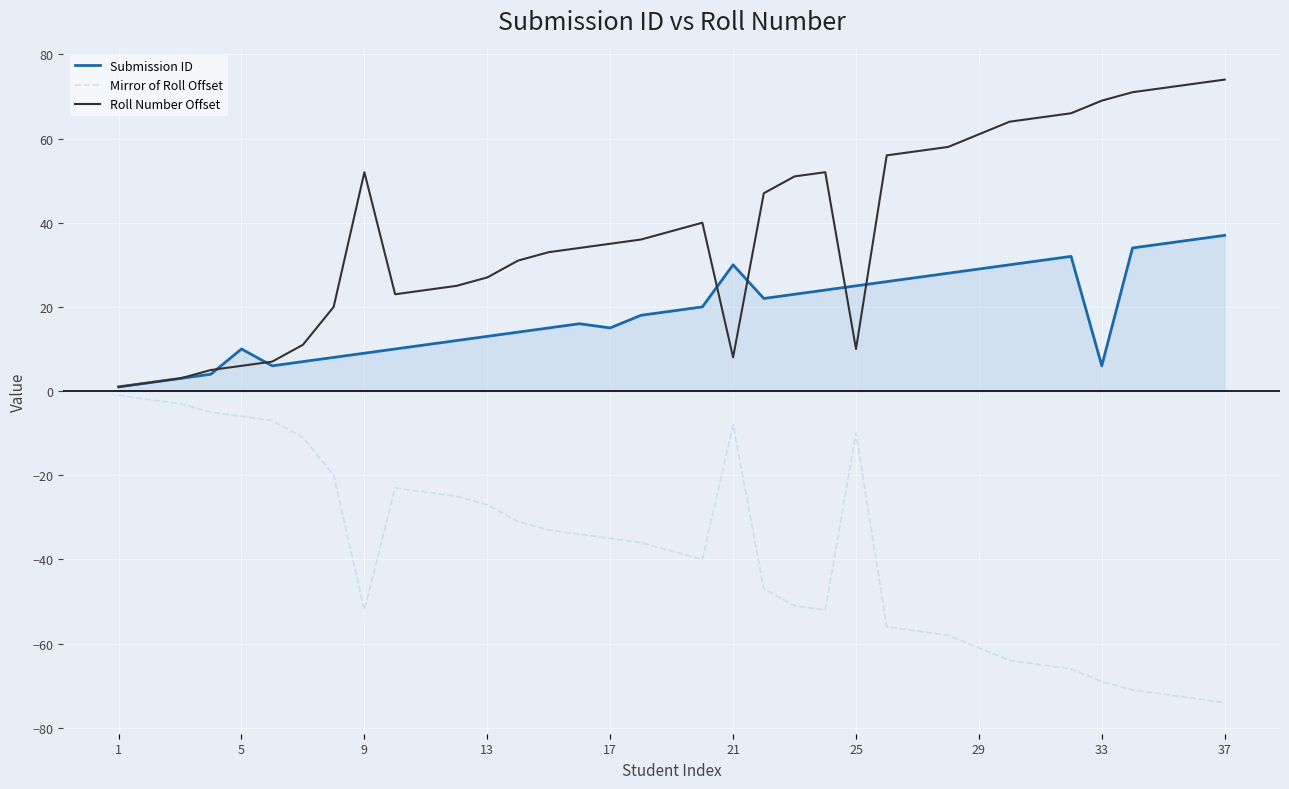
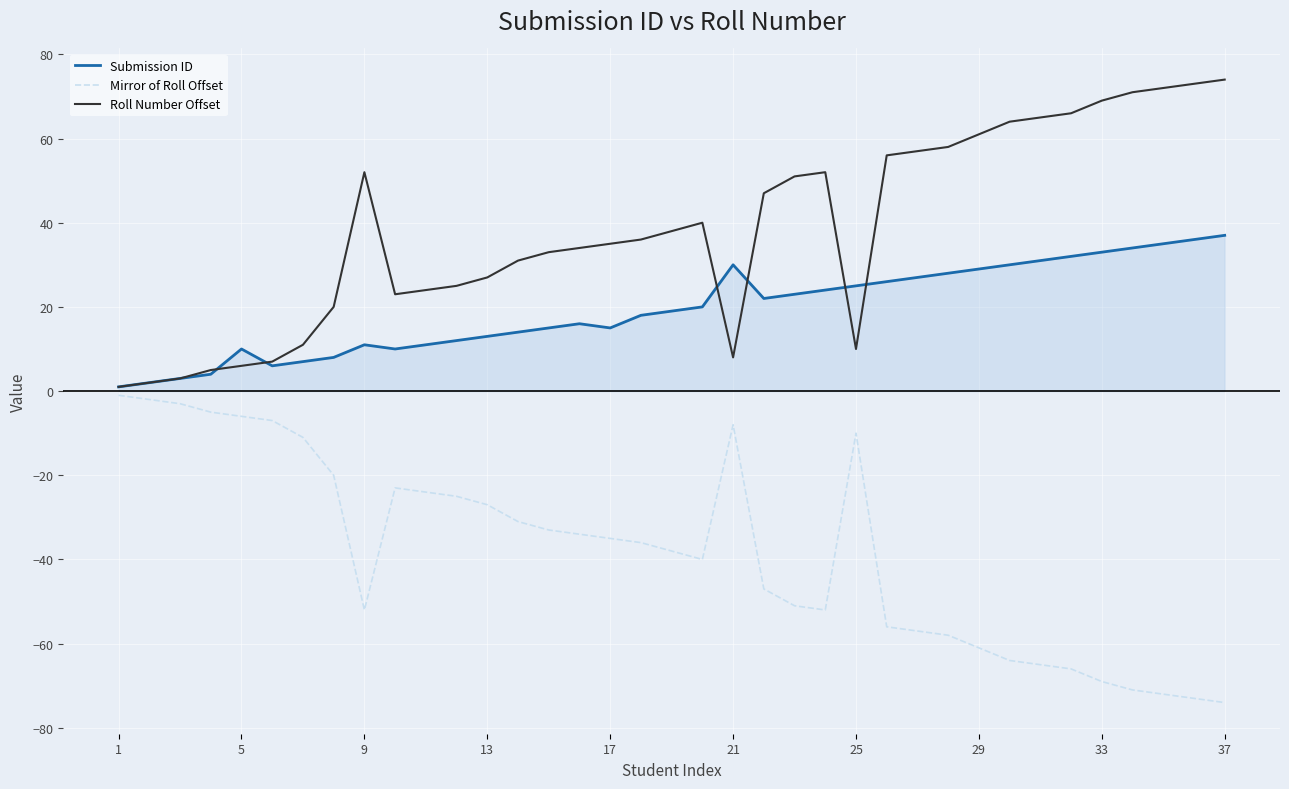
Submission ID, 9: 9 -> 11
Submission ID, 33: 6 -> 33
